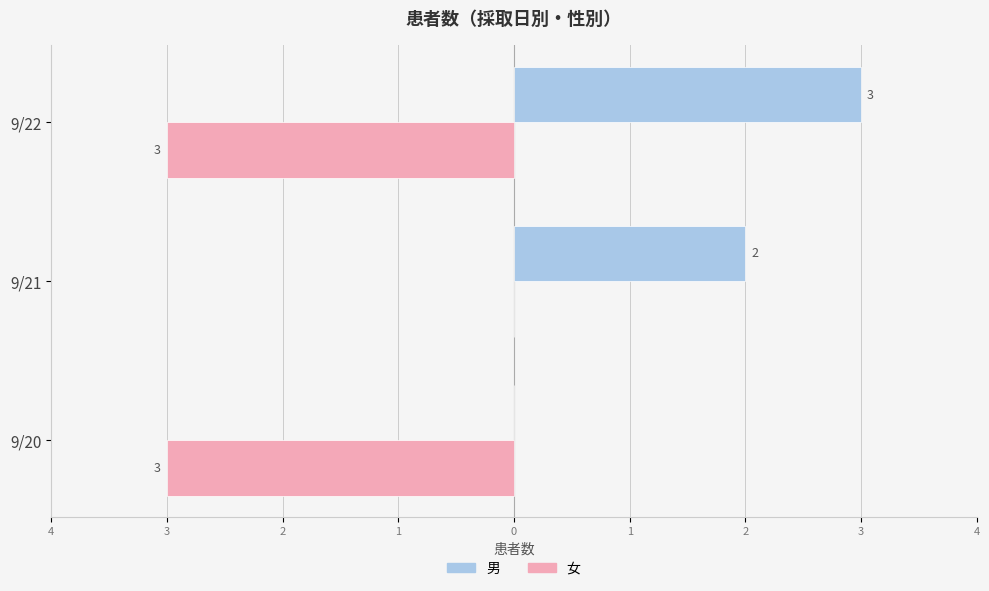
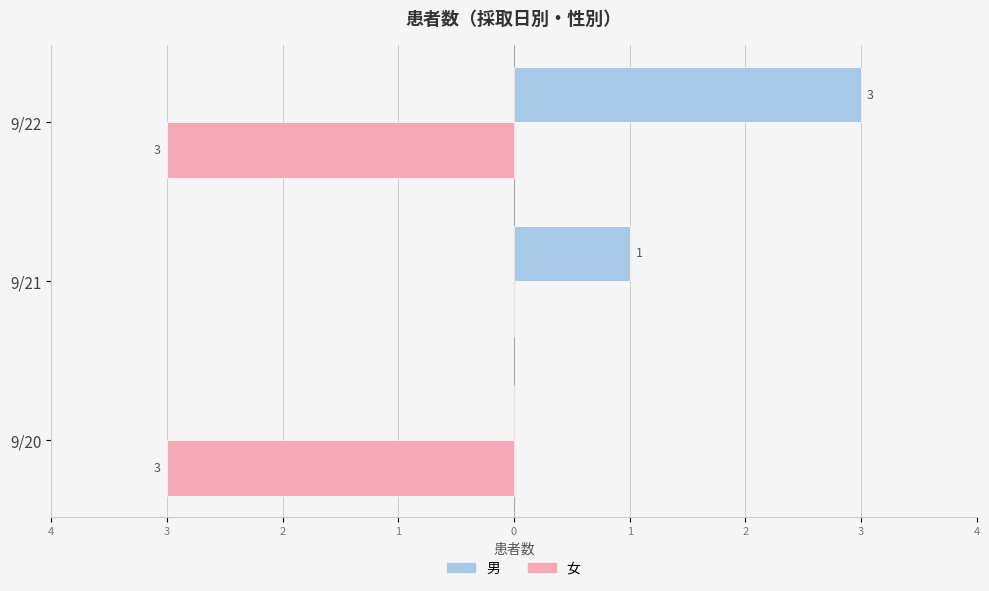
男, 9/21: 2 -> 1
